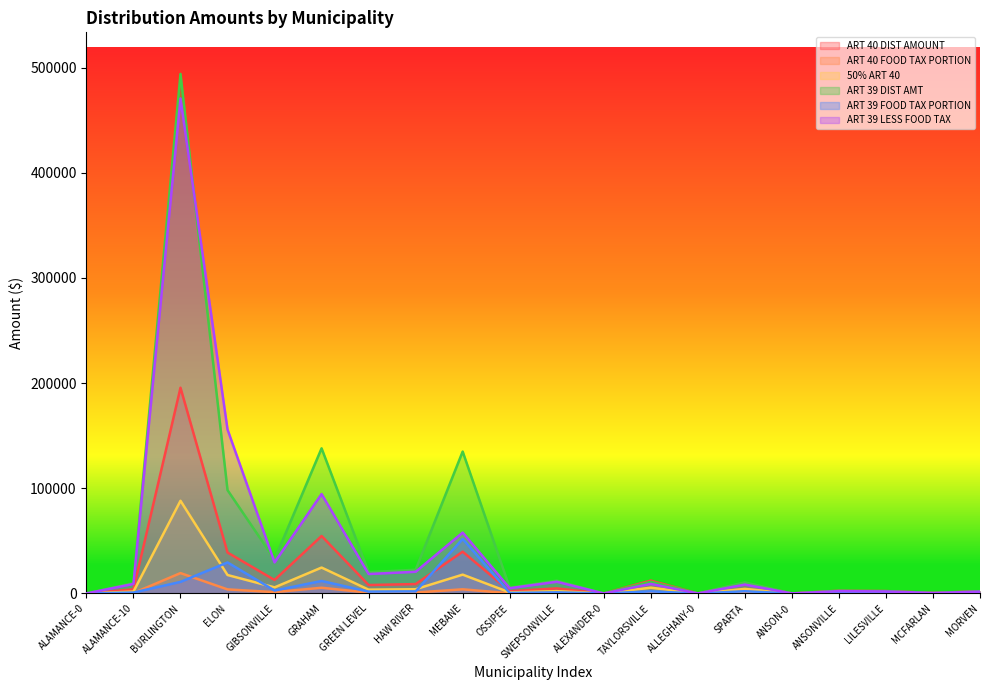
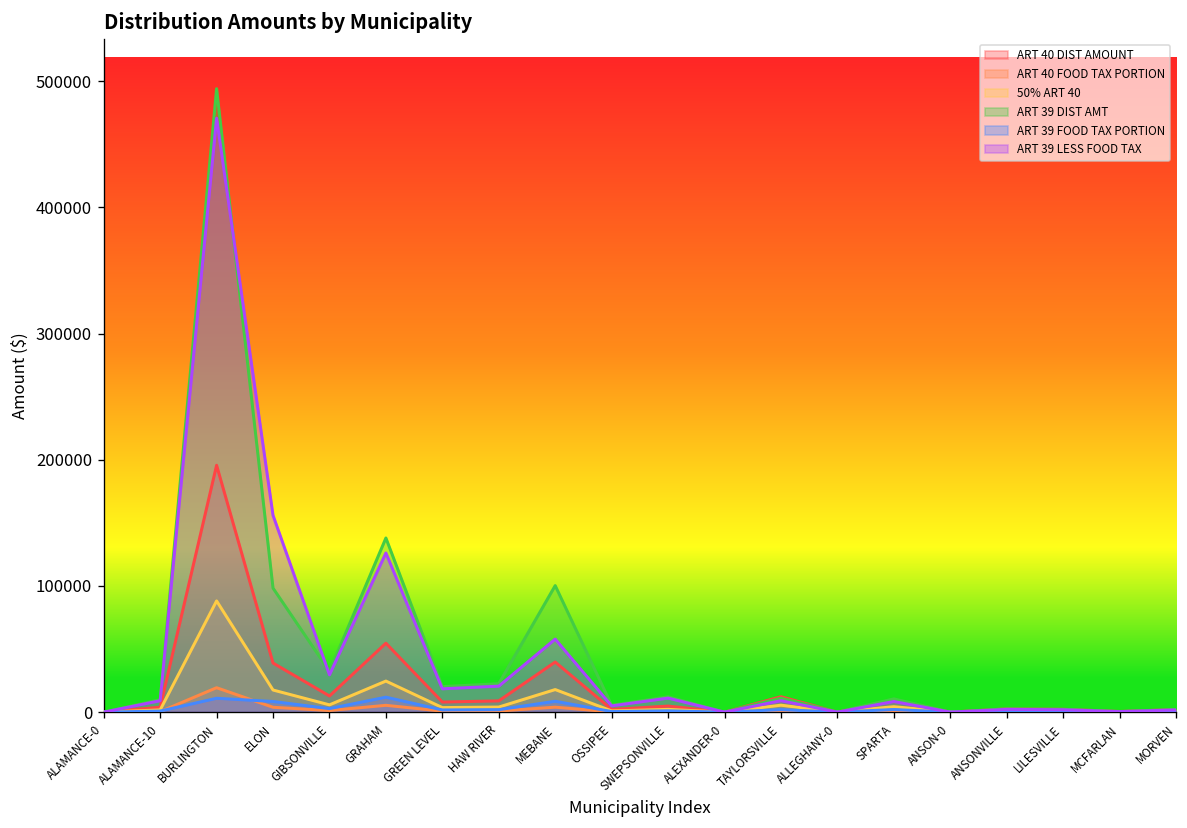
ART 39 FOOD TAX PORTION, ELON: 29000 -> 8000
ART 39 LESS FOOD TAX, GRAHAM: 95000 -> 126000
ART 39 DIST AMT, MEBANE: 135000 -> 100000
ART 39 FOOD TAX PORTION, MEBANE: 52000 -> 9000
